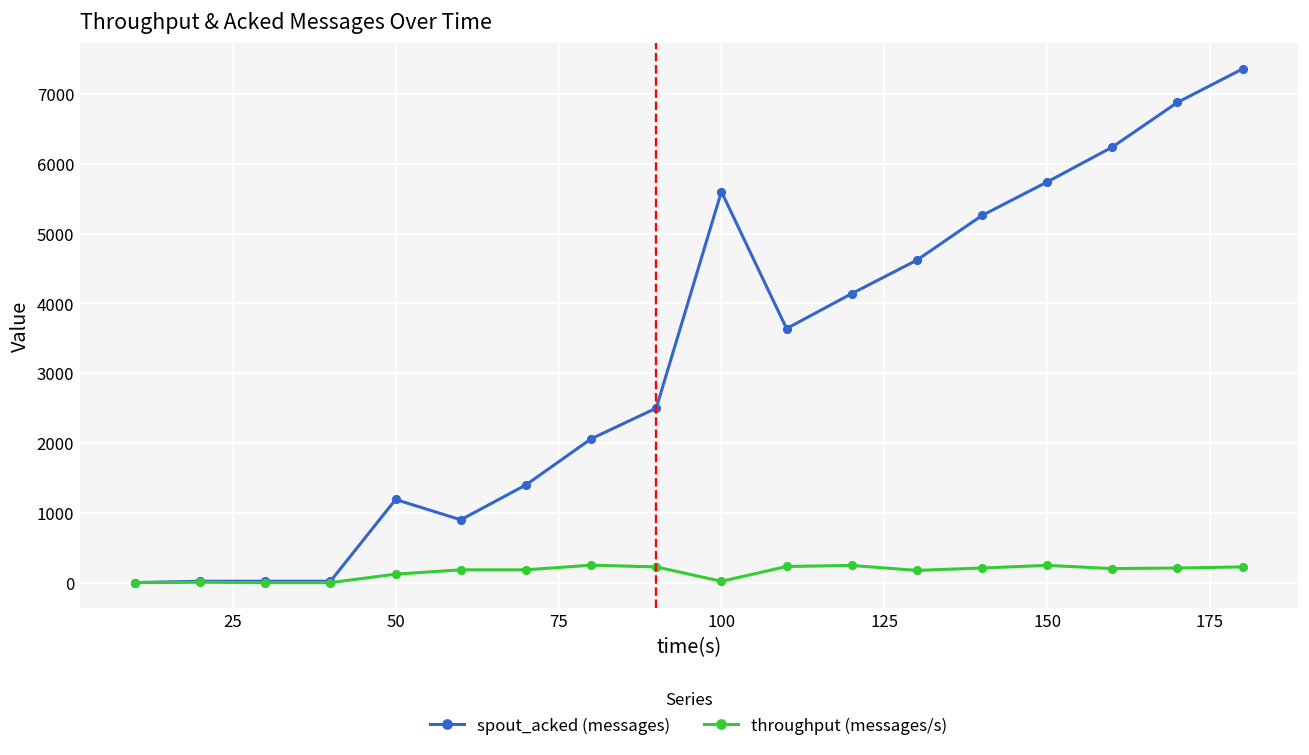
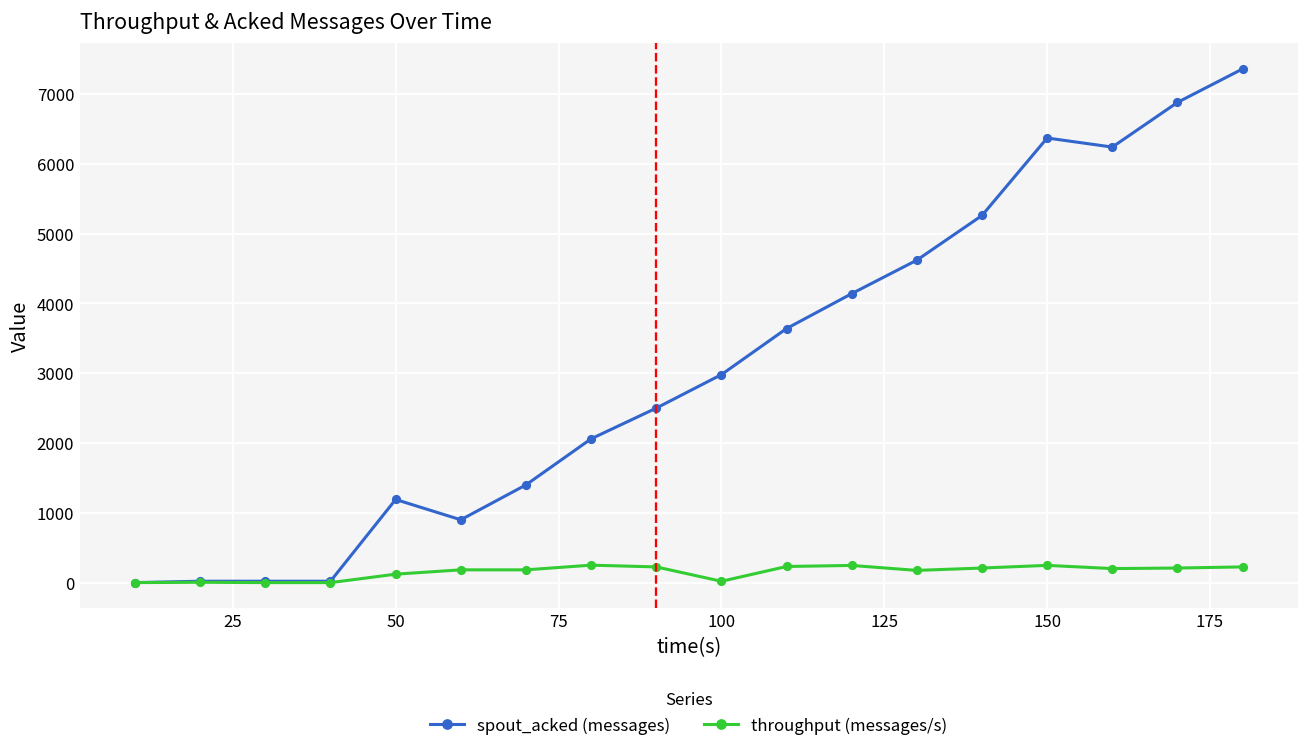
spout_acked (messages), 100: 5600 -> 3000
spout_acked (messages), 150: 5700 -> 6400
